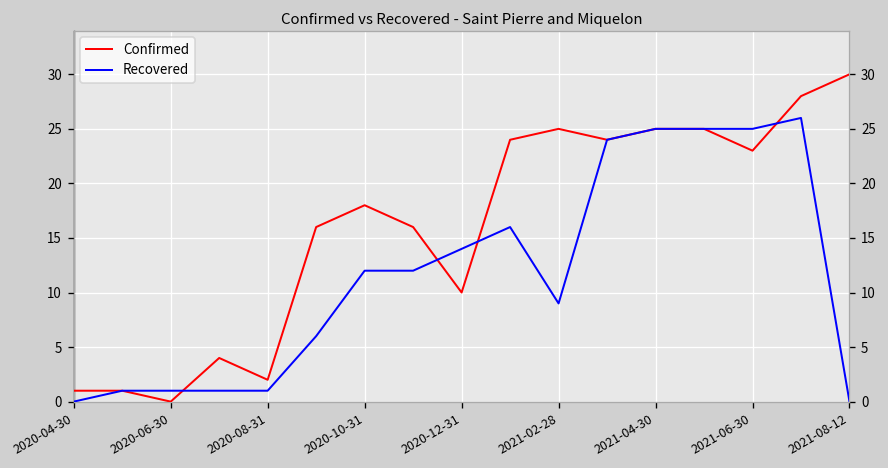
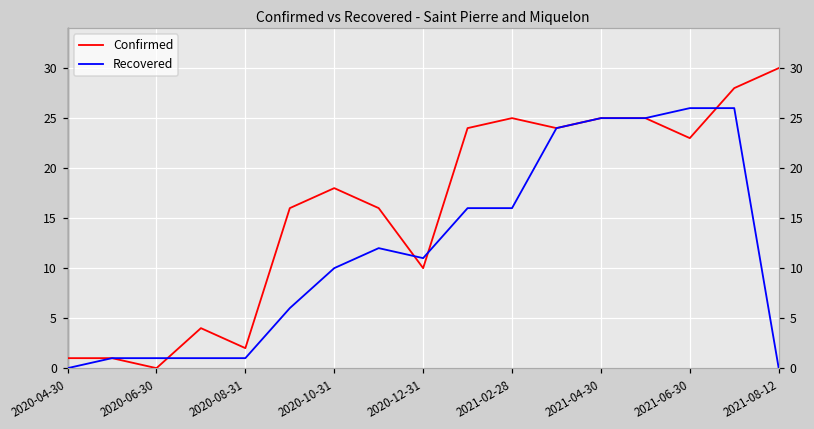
Recovered, 2020-10-31: 12 -> 10
Recovered, 2020-12-31: 14 -> 11
Recovered, 2021-02-28: 9 -> 16
Recovered, 2021-06-30: 25 -> 26
